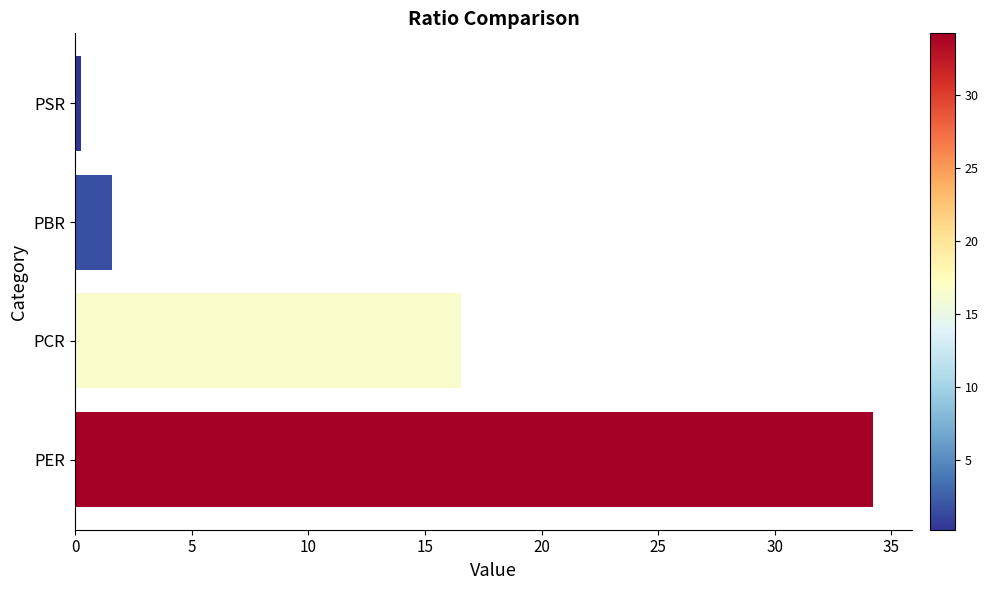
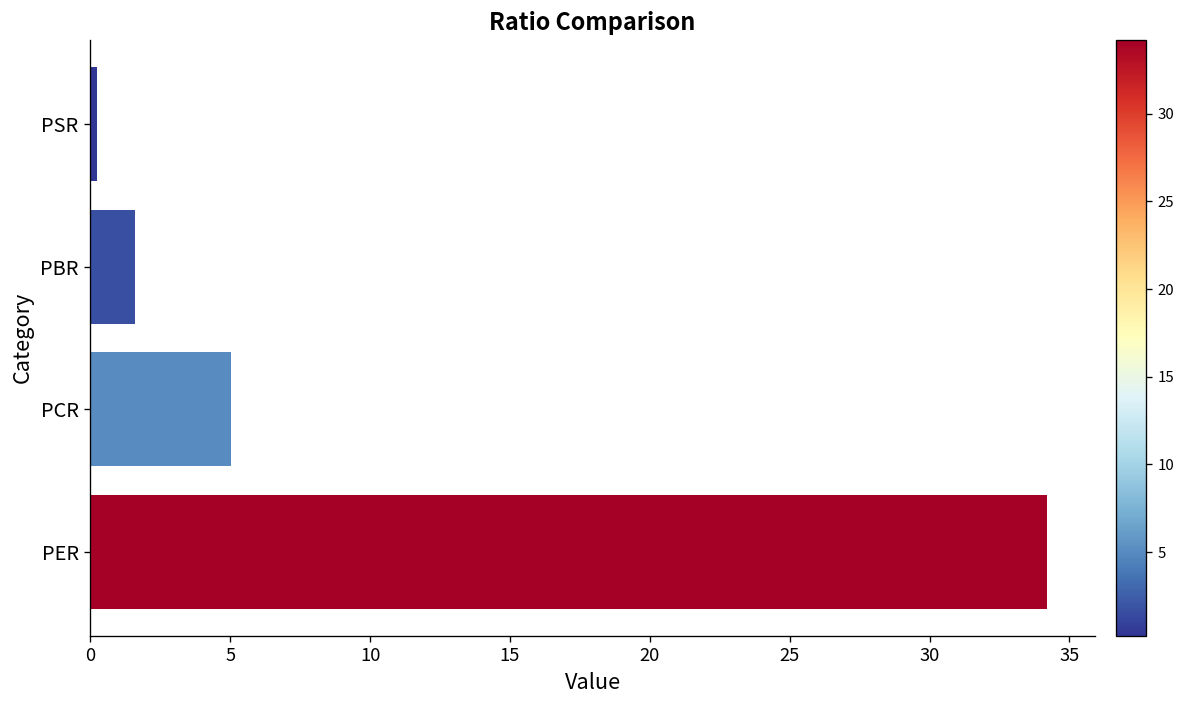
PCR: 16.5 -> 5.0
